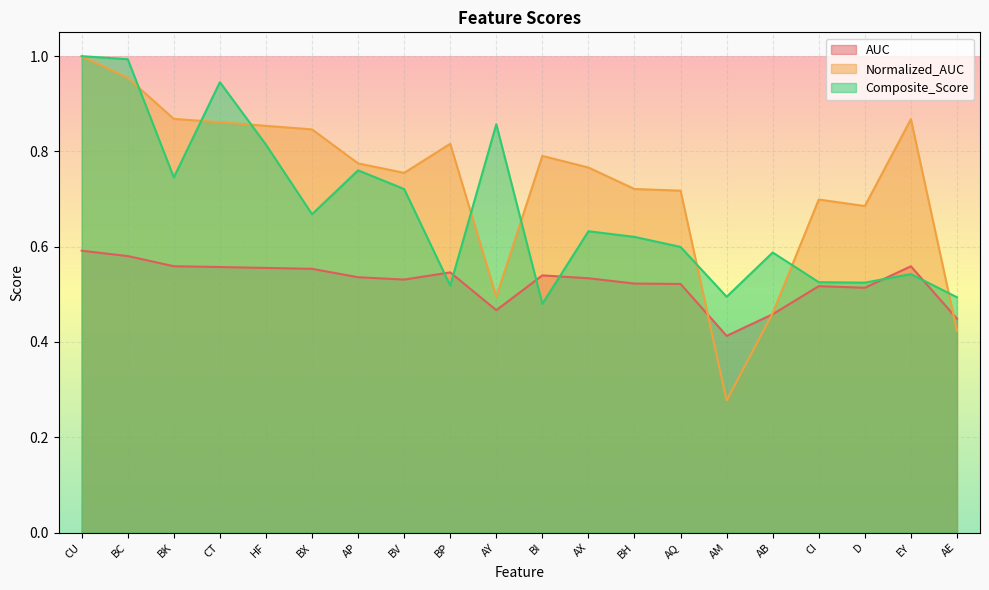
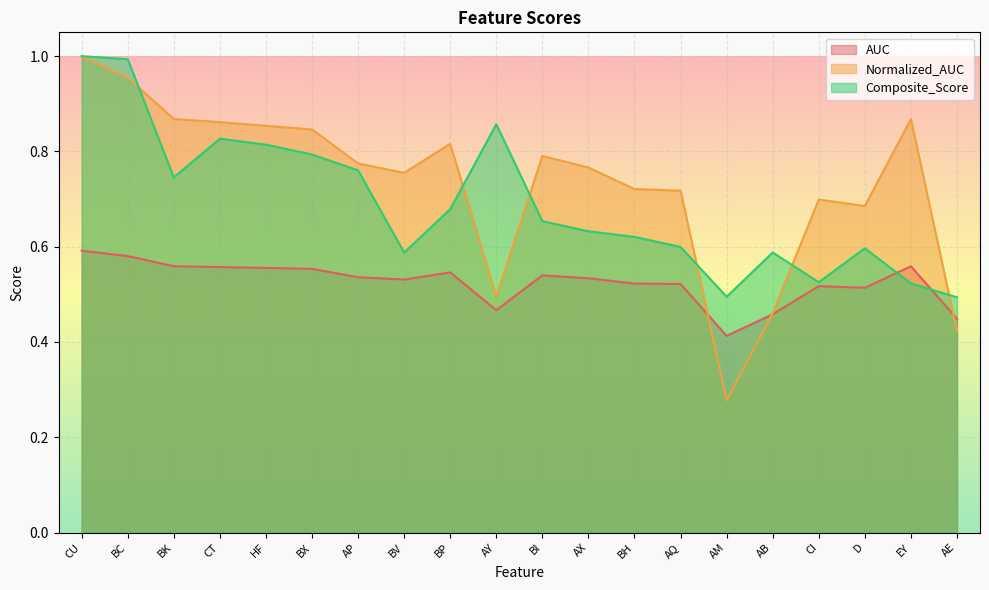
Composite_Score, CT: 0.95 -> 0.83
Composite_Score, BX: 0.67 -> 0.79
Composite_Score, BV: 0.72 -> 0.59
Composite_Score, BP: 0.52 -> 0.68
Composite_Score, BI: 0.48 -> 0.65
Composite_Score, D: 0.52 -> 0.60
Composite_Score, EY: 0.54 -> 0.52
